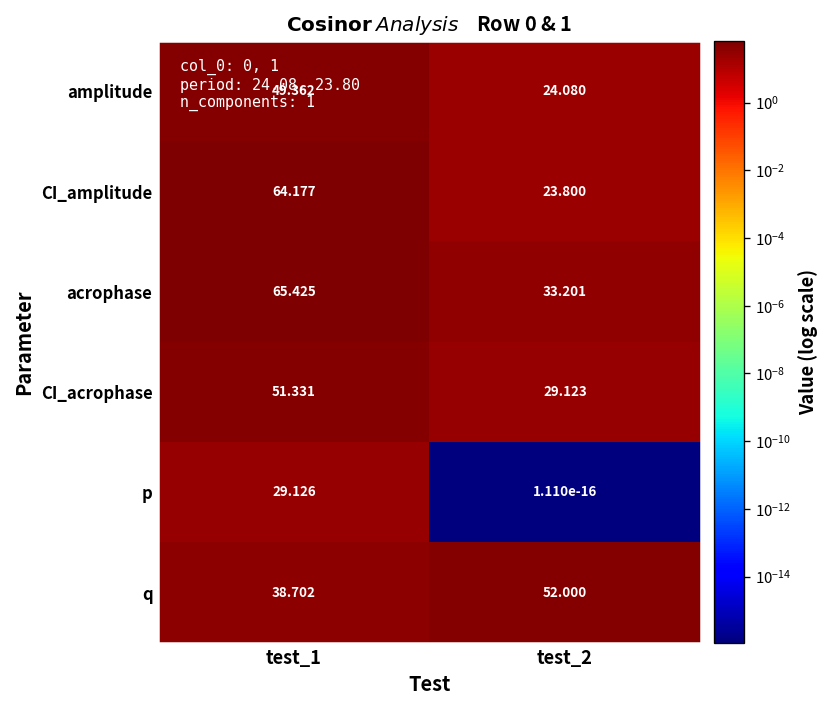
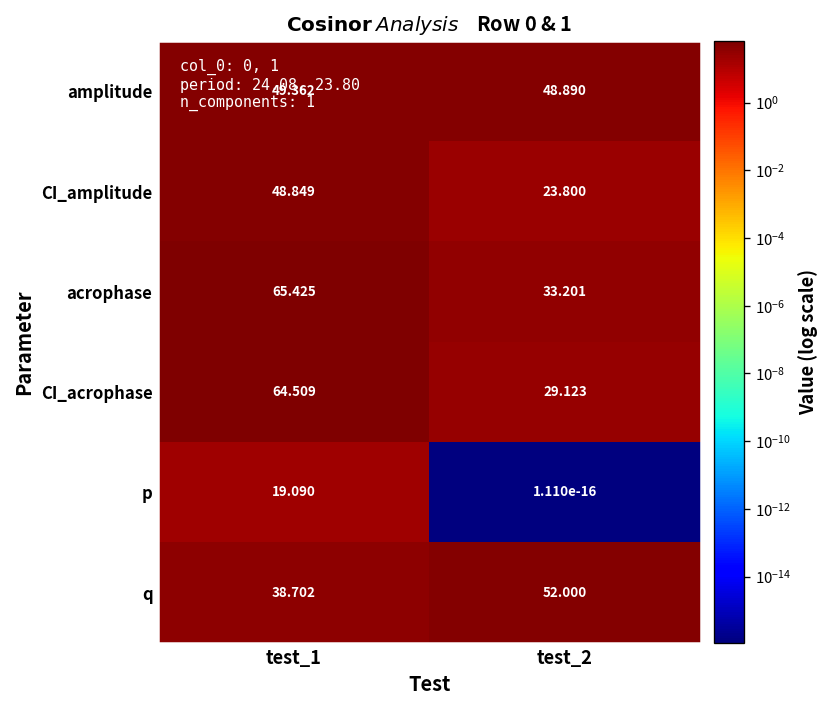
amplitude, test_2: 24.080 -> 48.890
CI_amplitude, test_1: 64.177 -> 48.849
CI_acrophase, test_1: 51.331 -> 64.509
p, test_1: 29.126 -> 19.090
